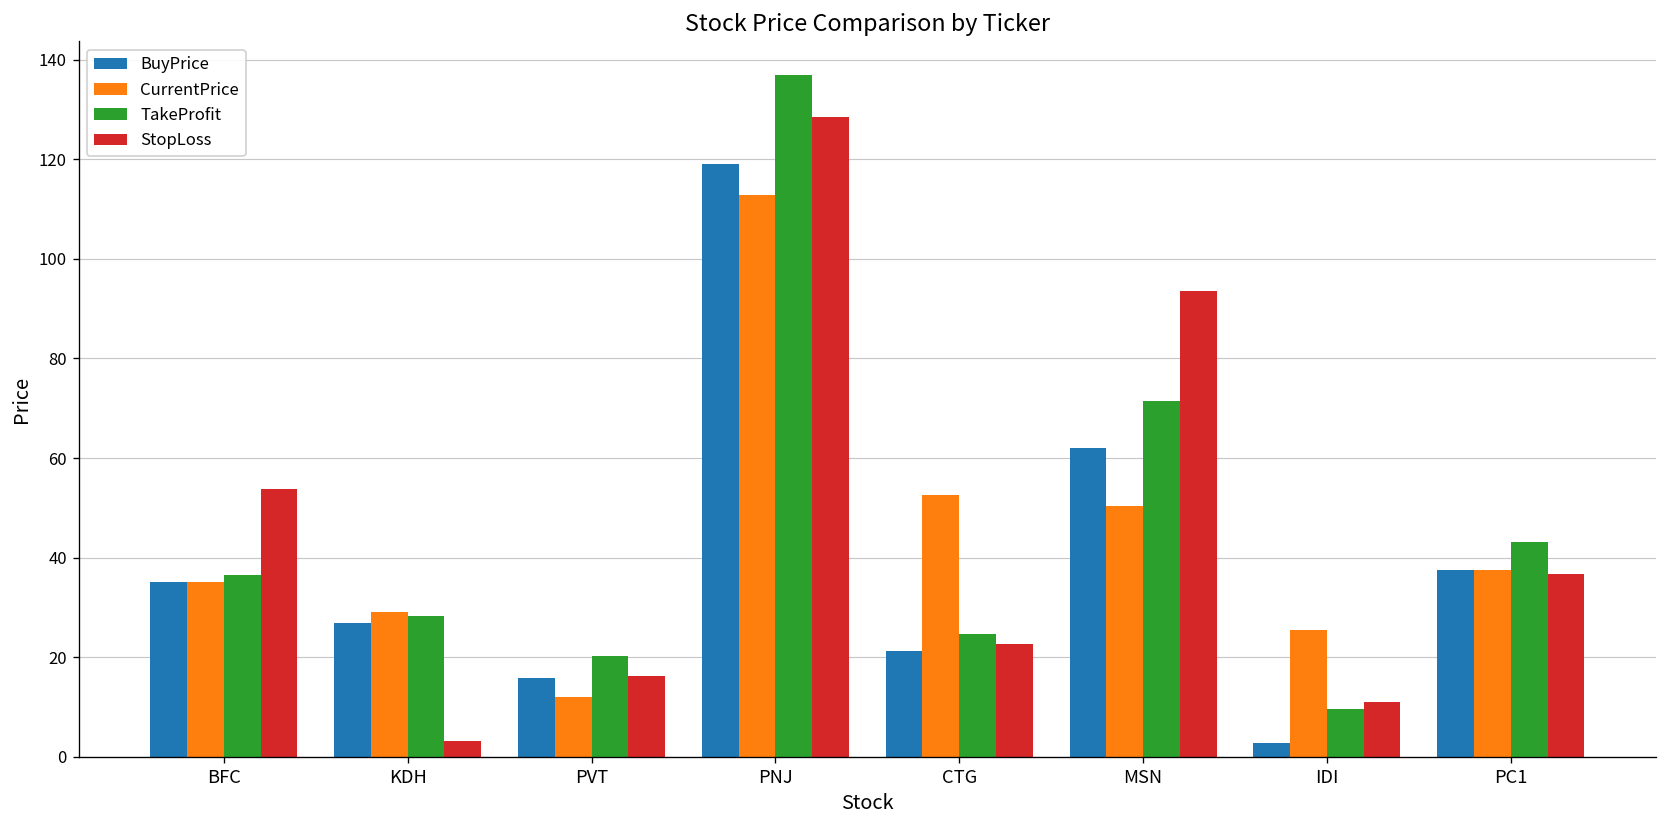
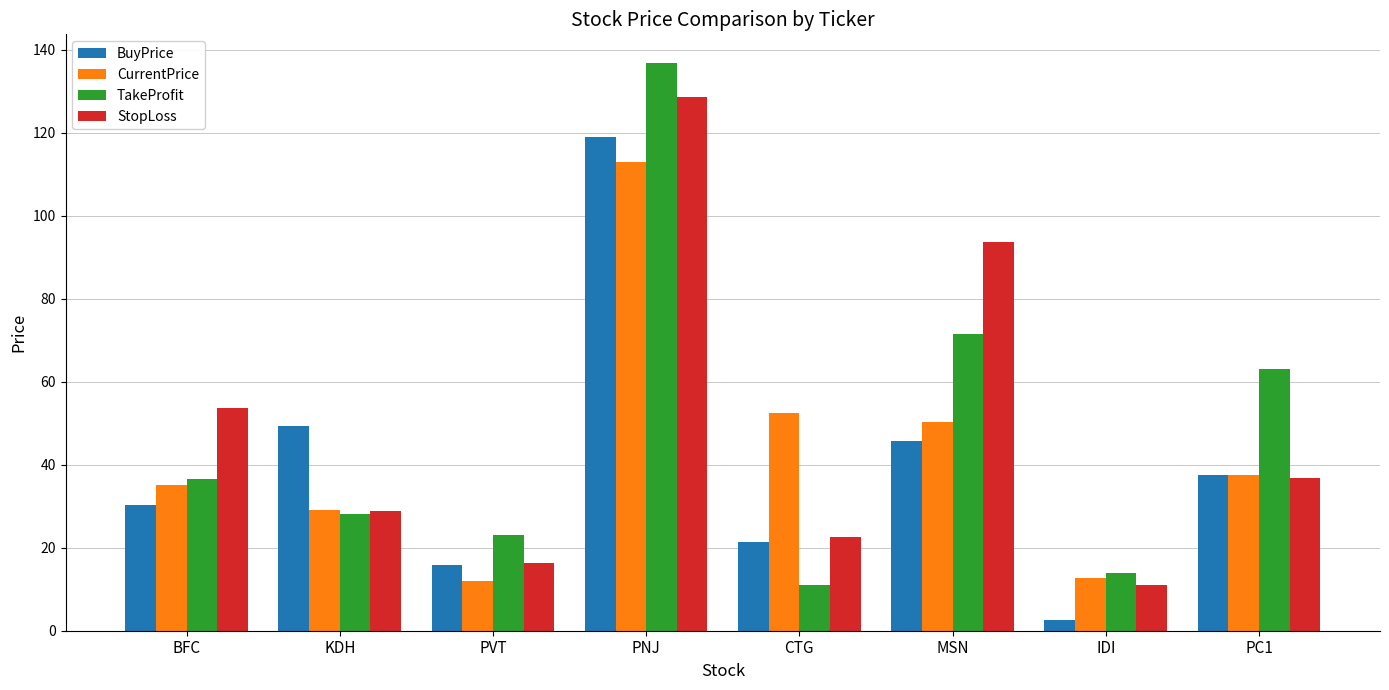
BuyPrice, BFC: 35 -> 30
BuyPrice, KDH: 27 -> 49
StopLoss, KDH: 3 -> 29
TakeProfit, PVT: 20 -> 23
TakeProfit, CTG: 25 -> 11
BuyPrice, MSN: 62 -> 46
CurrentPrice, IDI: 26 -> 13
TakeProfit, IDI: 10 -> 14
TakeProfit, PC1: 43 -> 63
